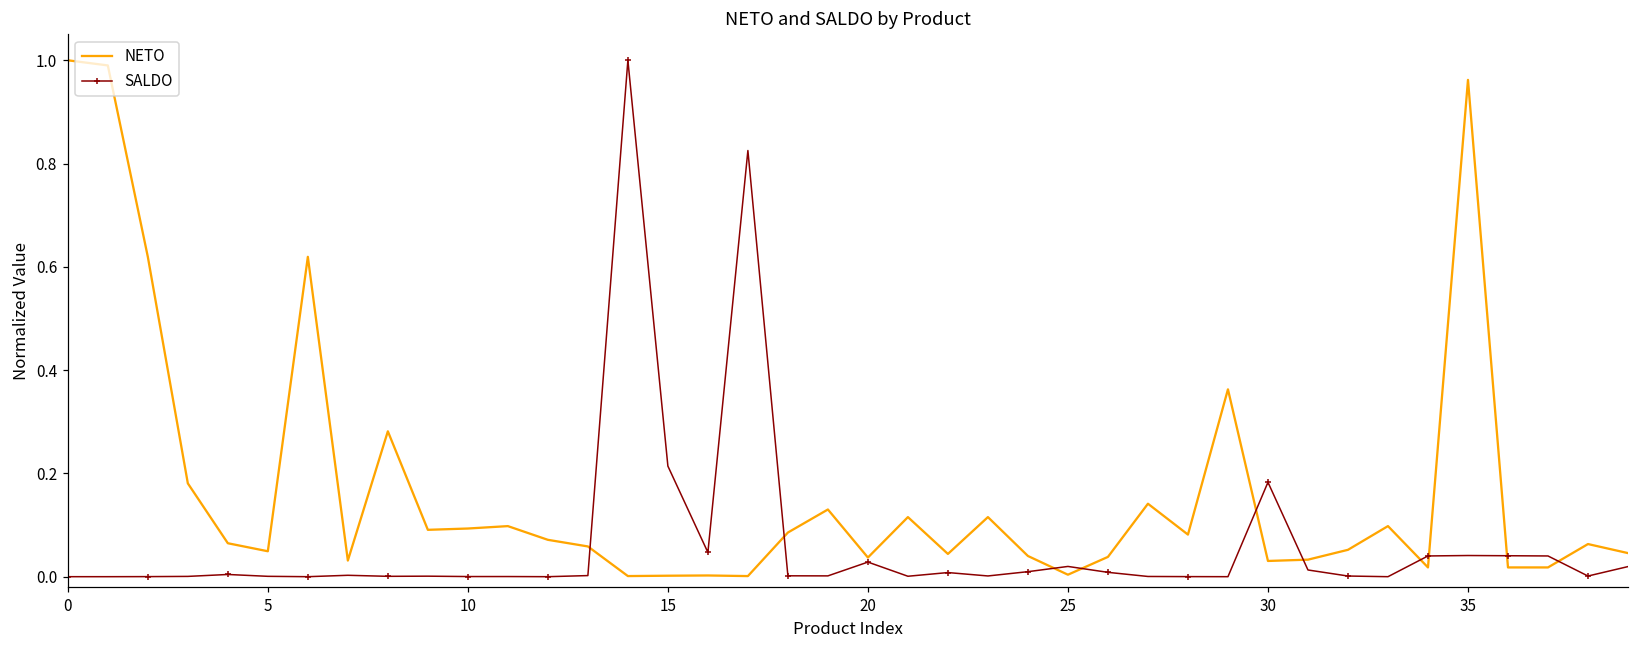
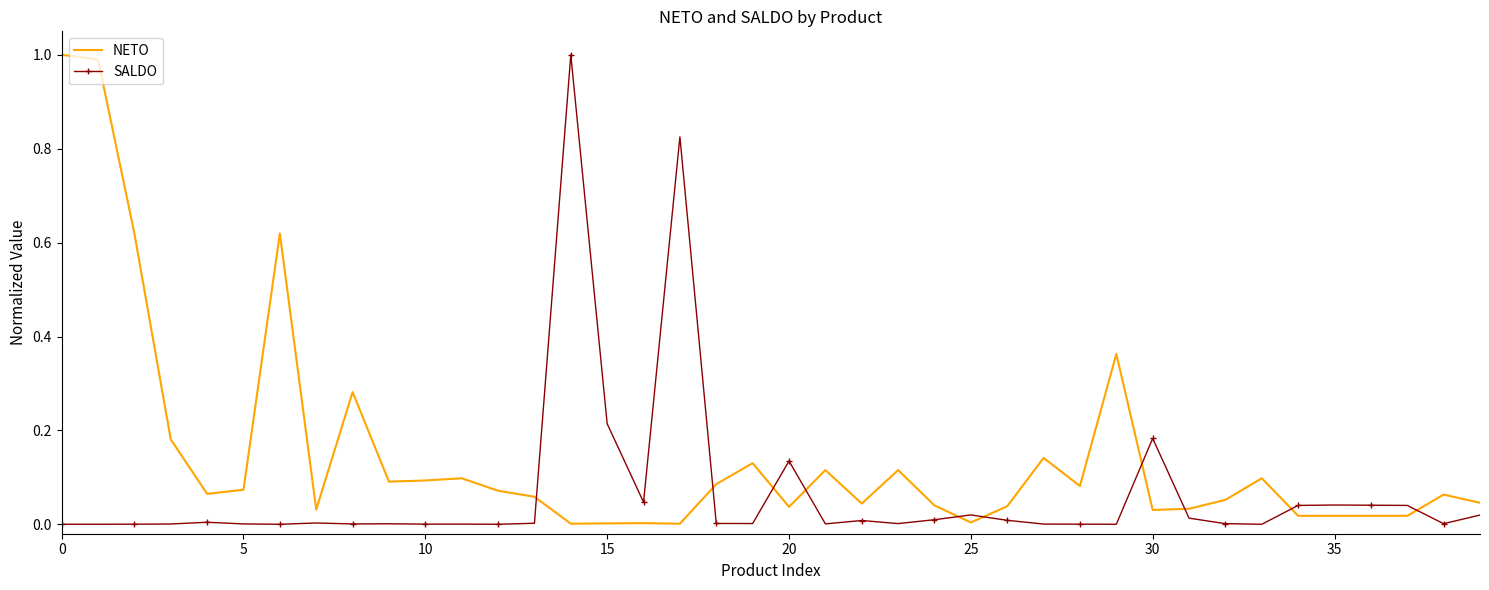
NETO, 5: 0.05 -> 0.07
SALDO, 20: 0.03 -> 0.13
NETO, 35: 0.96 -> 0.02
